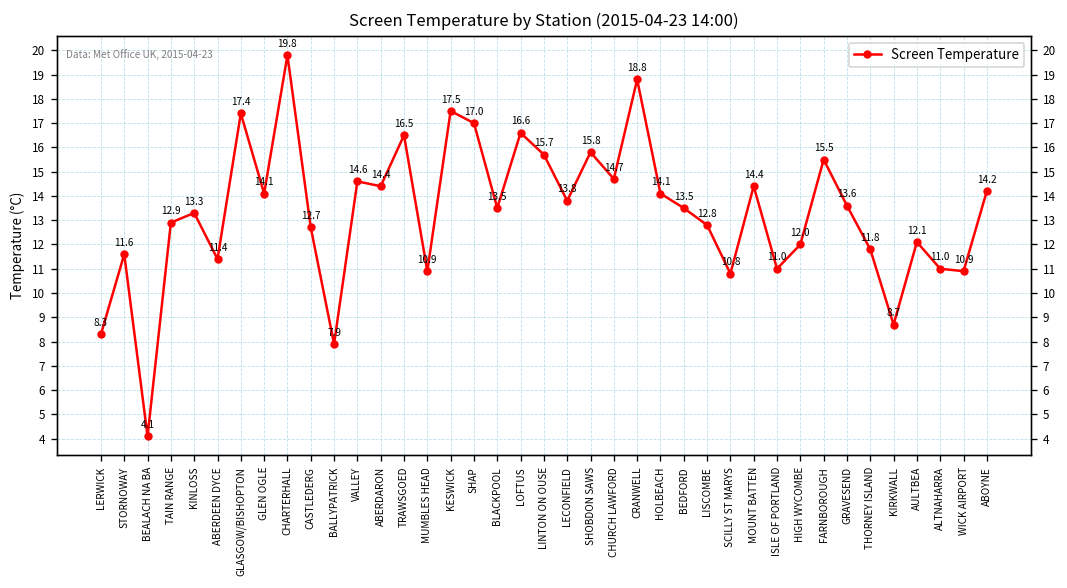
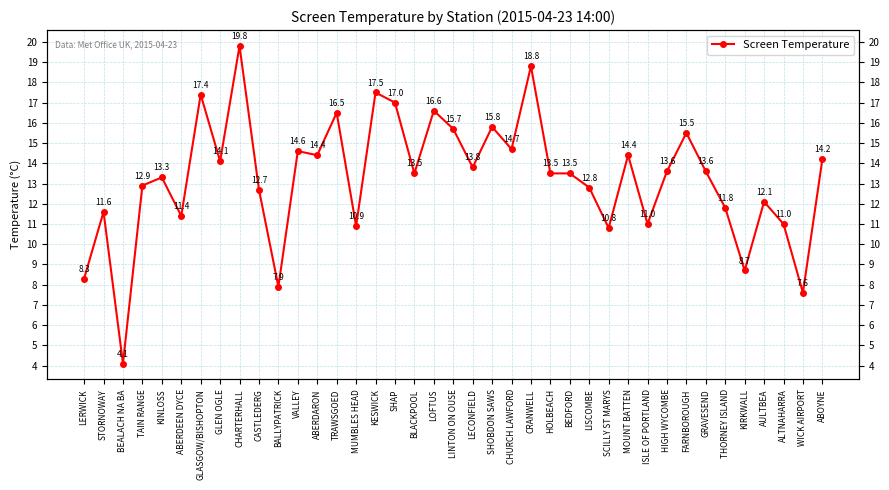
HOLBEACH: 14.1 -> 13.5
HIGH WYCOMBE: 12.0 -> 13.6
WICK AIRPORT: 10.9 -> 7.6
